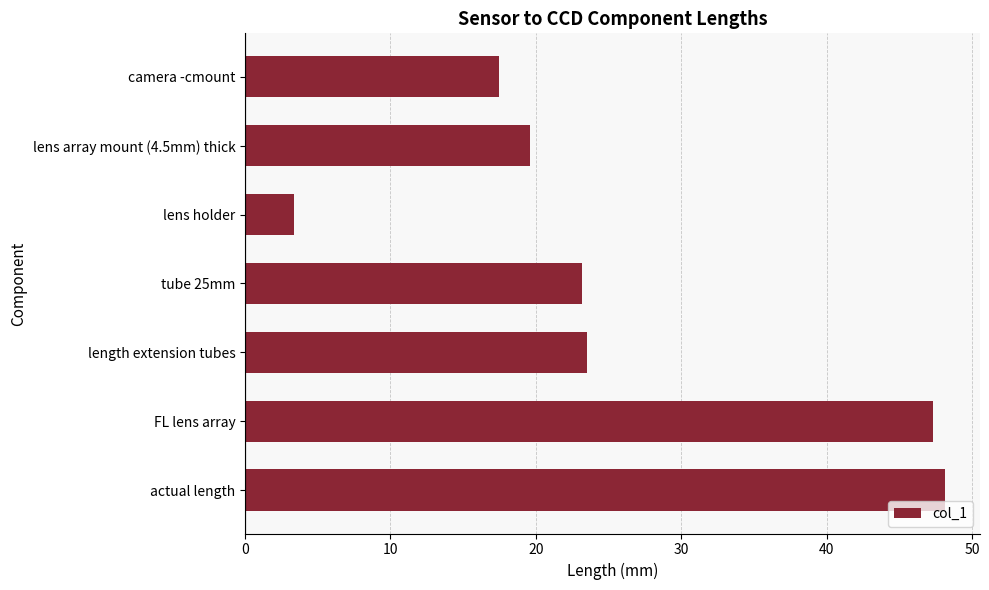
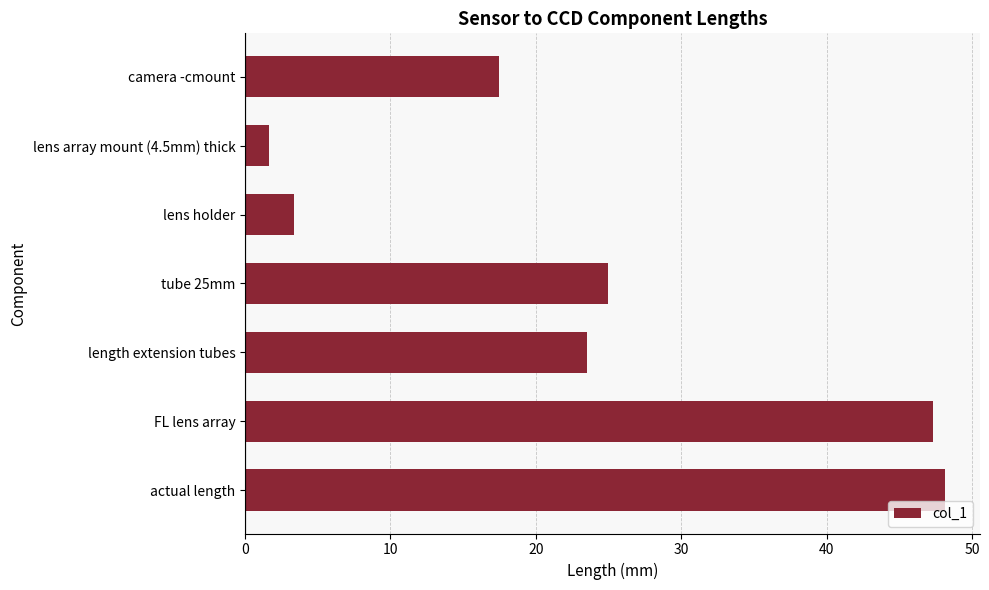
lens array mount (4.5mm) thick: 19.6 -> 1.7
tube 25mm: 23.2 -> 25.0
